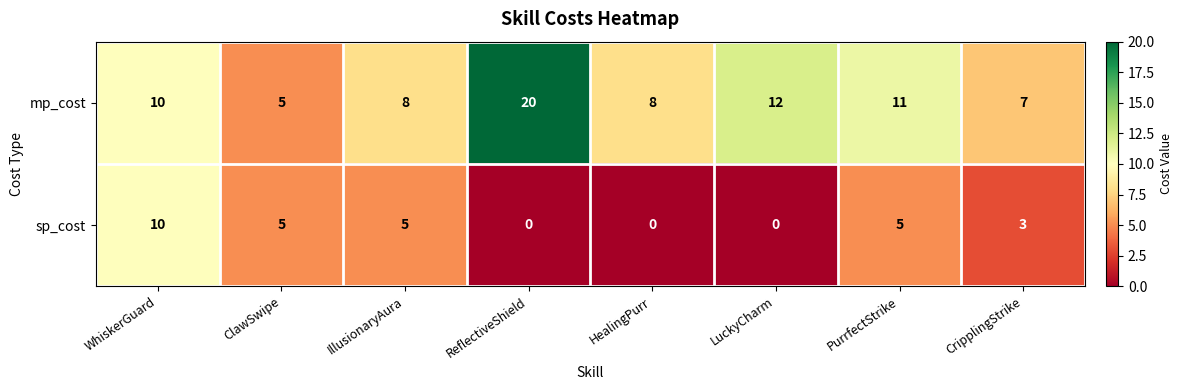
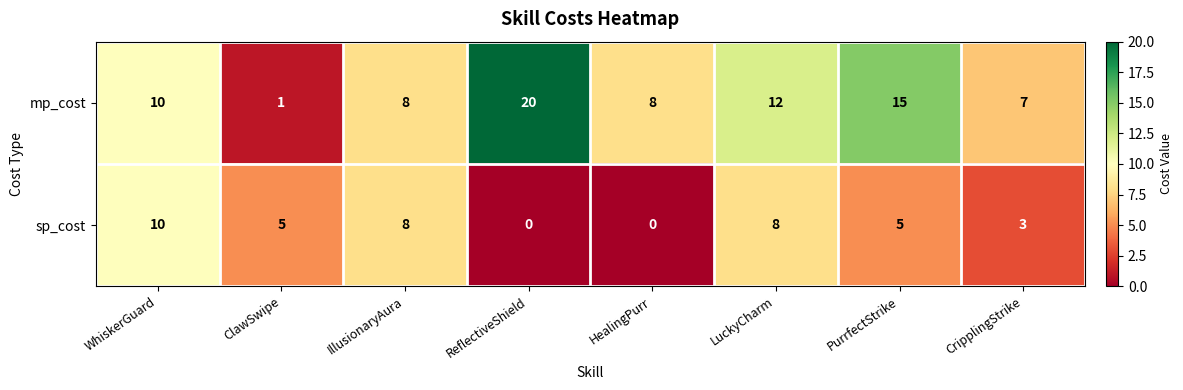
mp_cost, ClawSwipe: 5 -> 1
mp_cost, PurrfectStrike: 11 -> 15
sp_cost, IllusionaryAura: 5 -> 8
sp_cost, LuckyCharm: 0 -> 8
